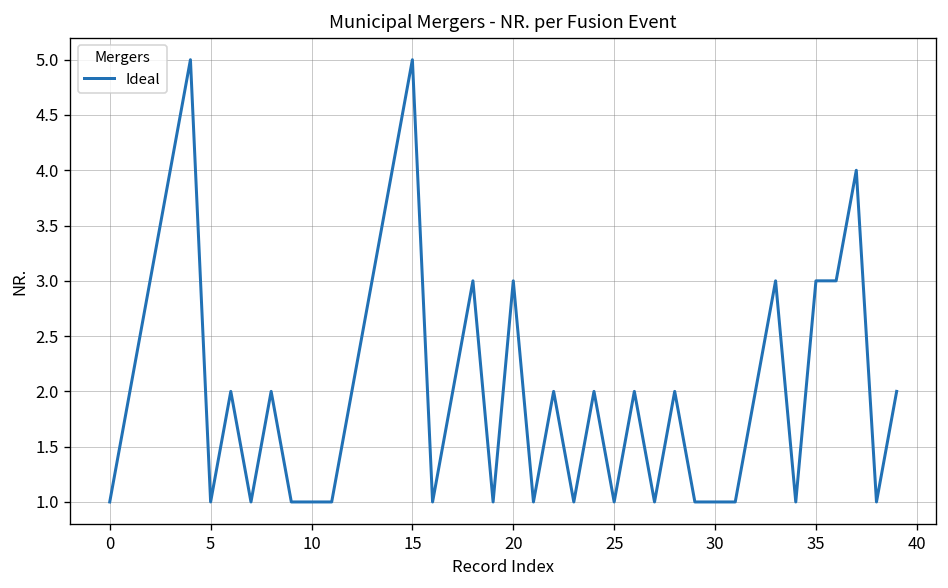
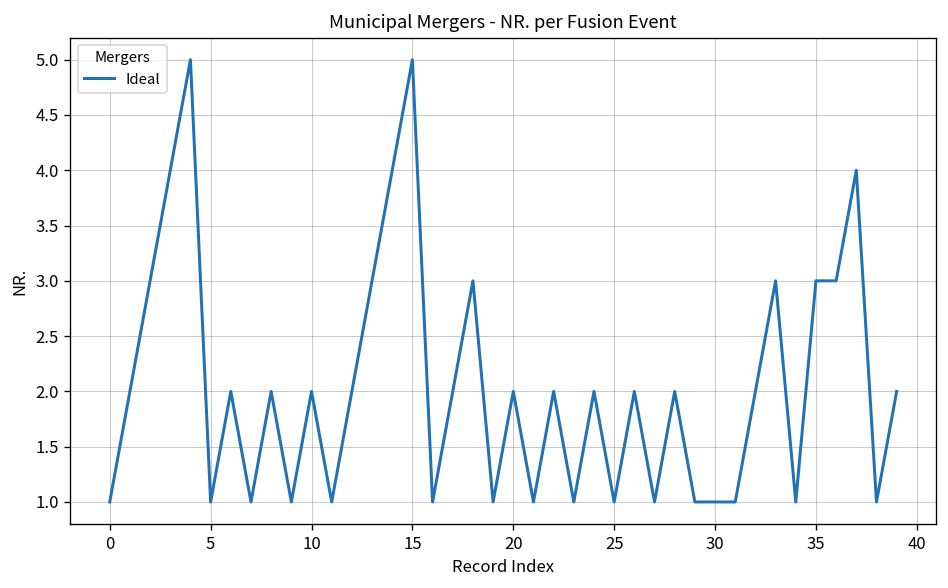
10: 1 -> 2
20: 3 -> 2
